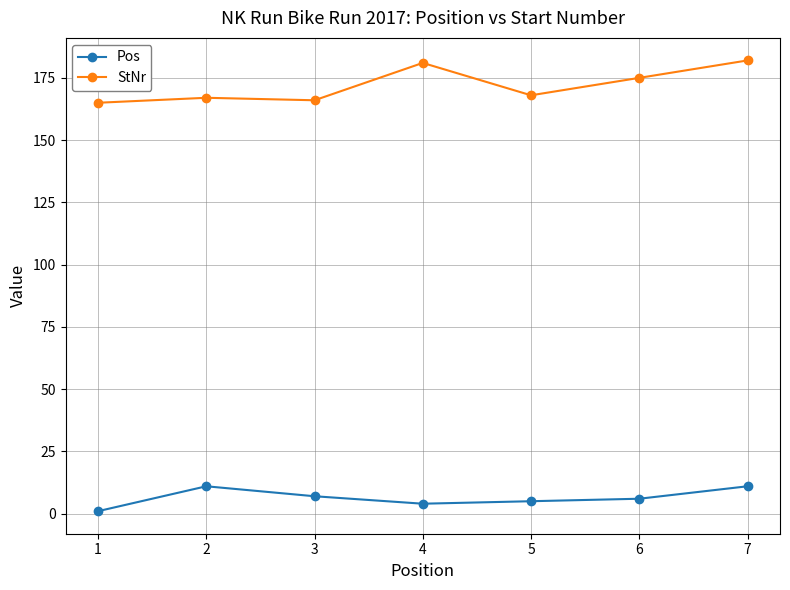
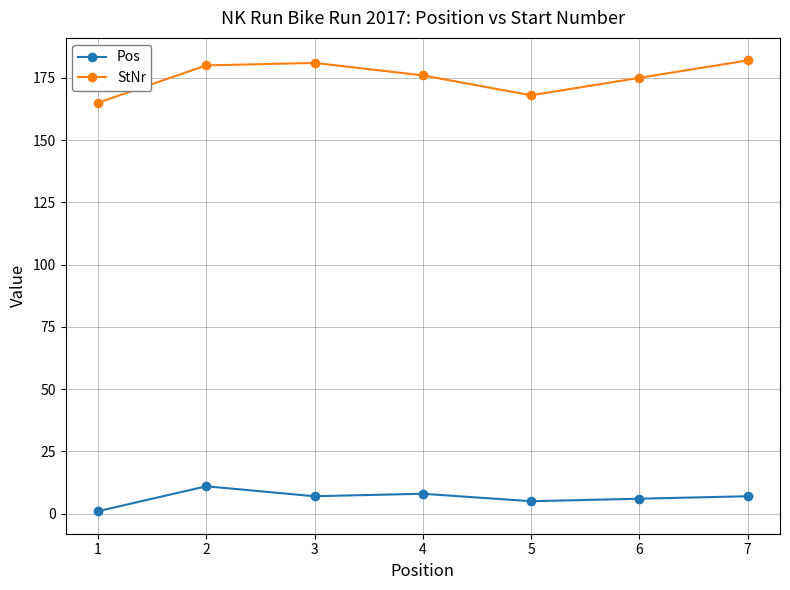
StNr, 2: 167 -> 180
StNr, 3: 166 -> 181
Pos, 4: 4 -> 8
StNr, 4: 181 -> 176
Pos, 7: 11 -> 7
